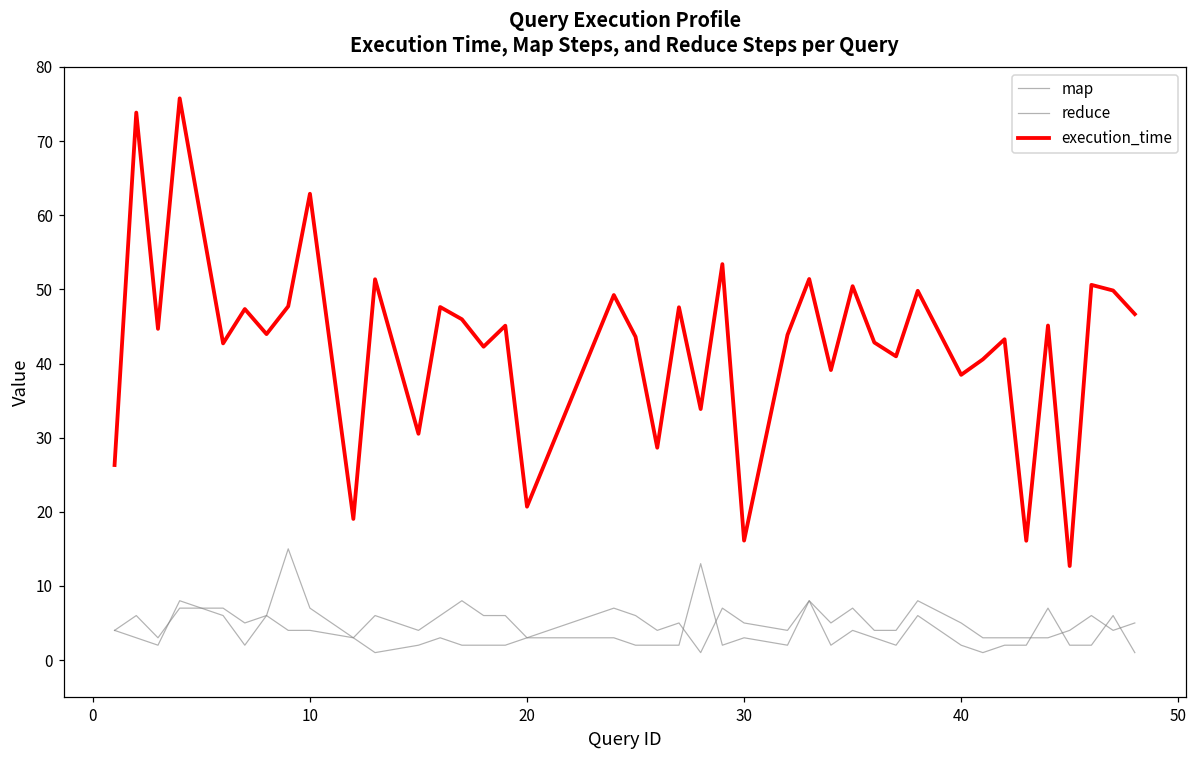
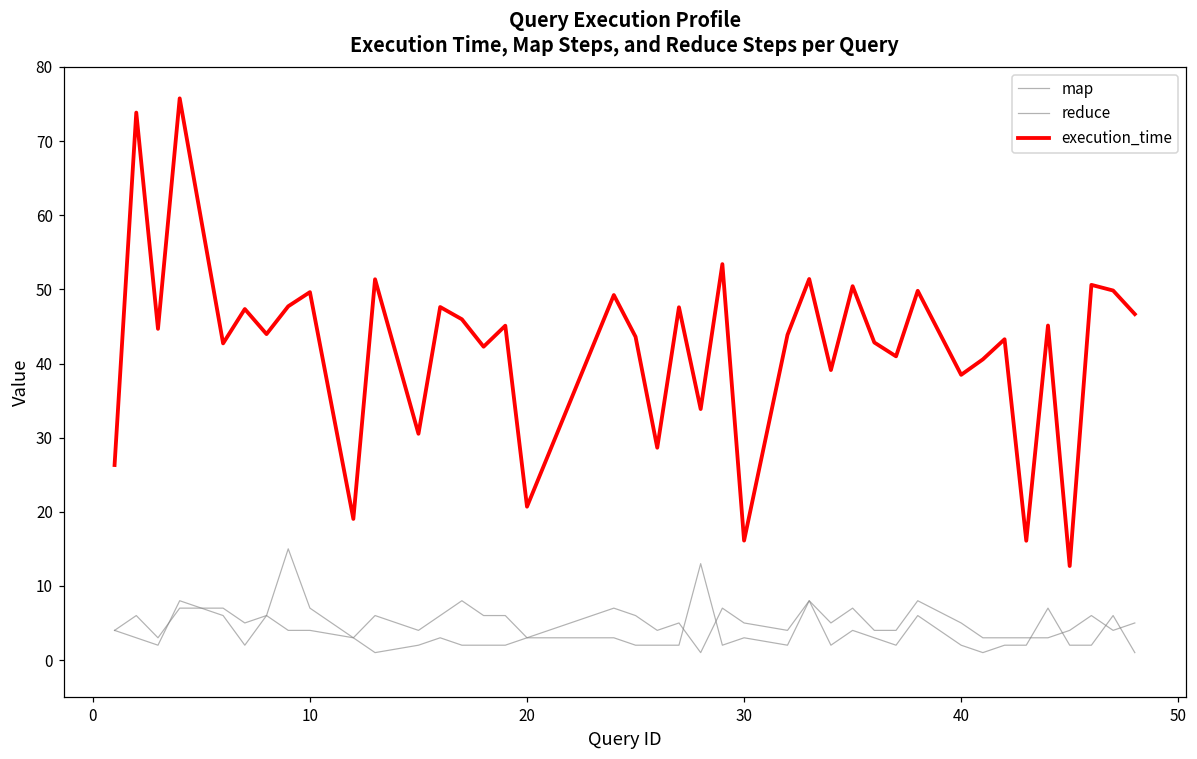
execution_time, 10: 63 -> 50
